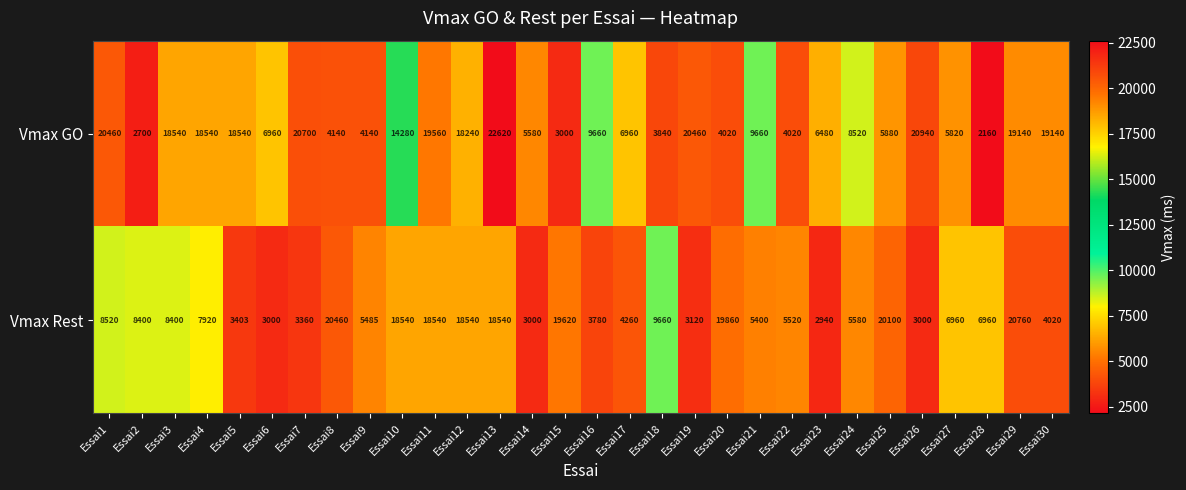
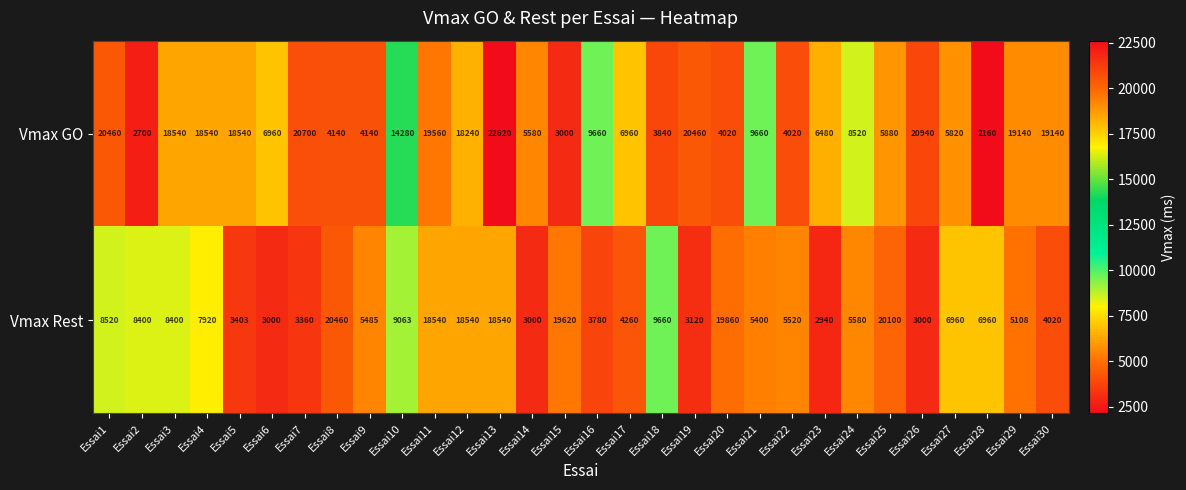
Vmax Rest, Essai10: 18540 -> 9063
Vmax Rest, Essai29: 20760 -> 5108
